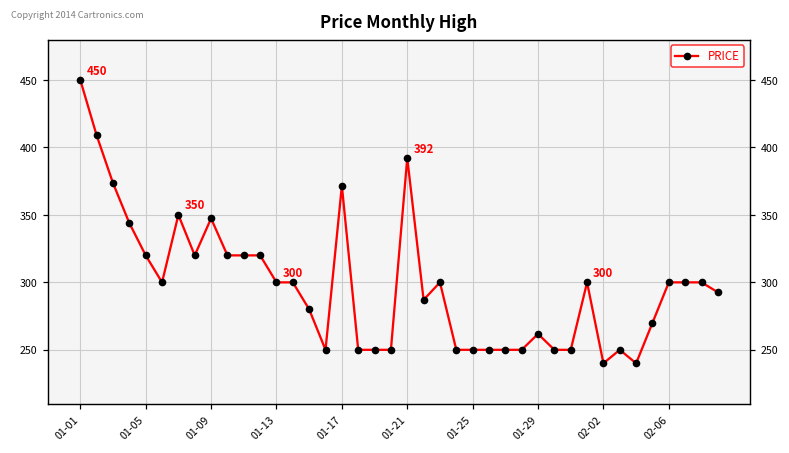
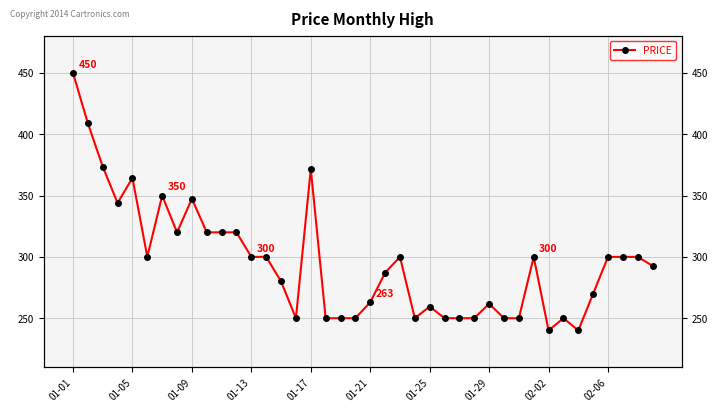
01-05: 320 -> 364
01-21: 392 -> 263
01-25: 250 -> 260
